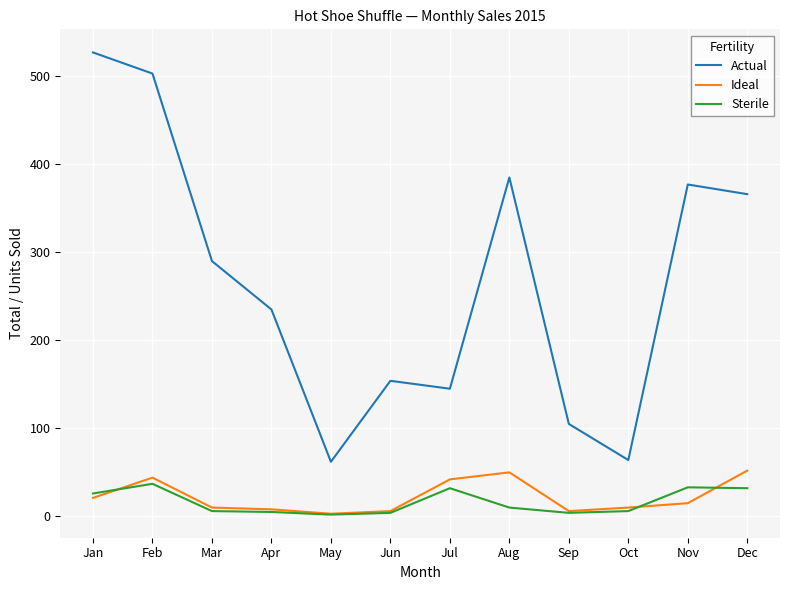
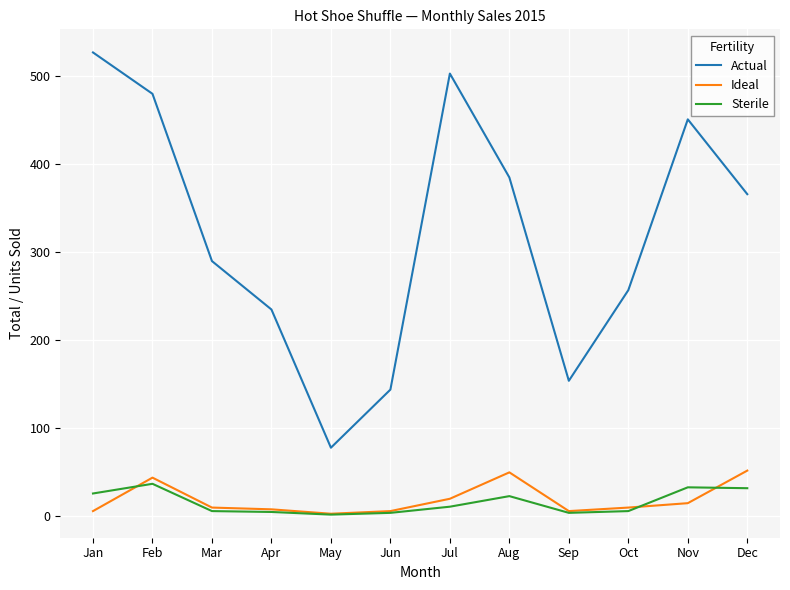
Ideal, Jan: 20 -> 10
Actual, Feb: 500 -> 480
Actual, May: 60 -> 80
Actual, Jun: 150 -> 140
Actual, Jul: 150 -> 500
Ideal, Jul: 40 -> 20
Sterile, Jul: 30 -> 10
Sterile, Aug: 10 -> 20
Actual, Sep: 110 -> 150
Actual, Oct: 60 -> 260
Actual, Nov: 380 -> 450
